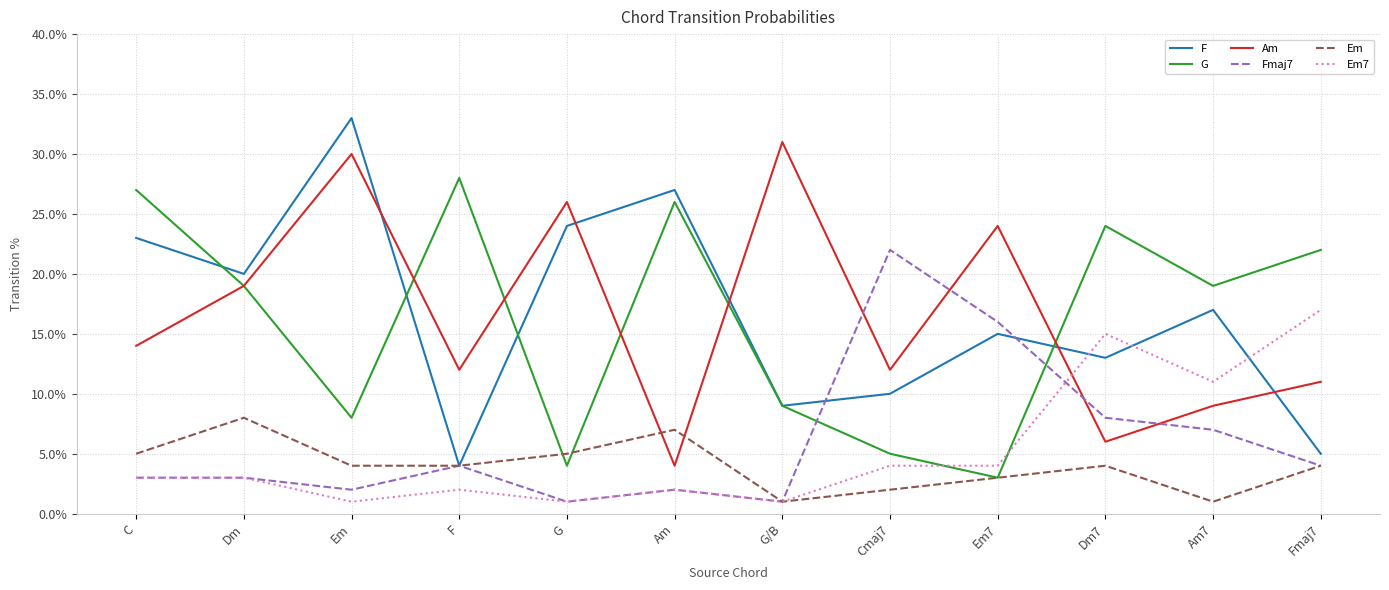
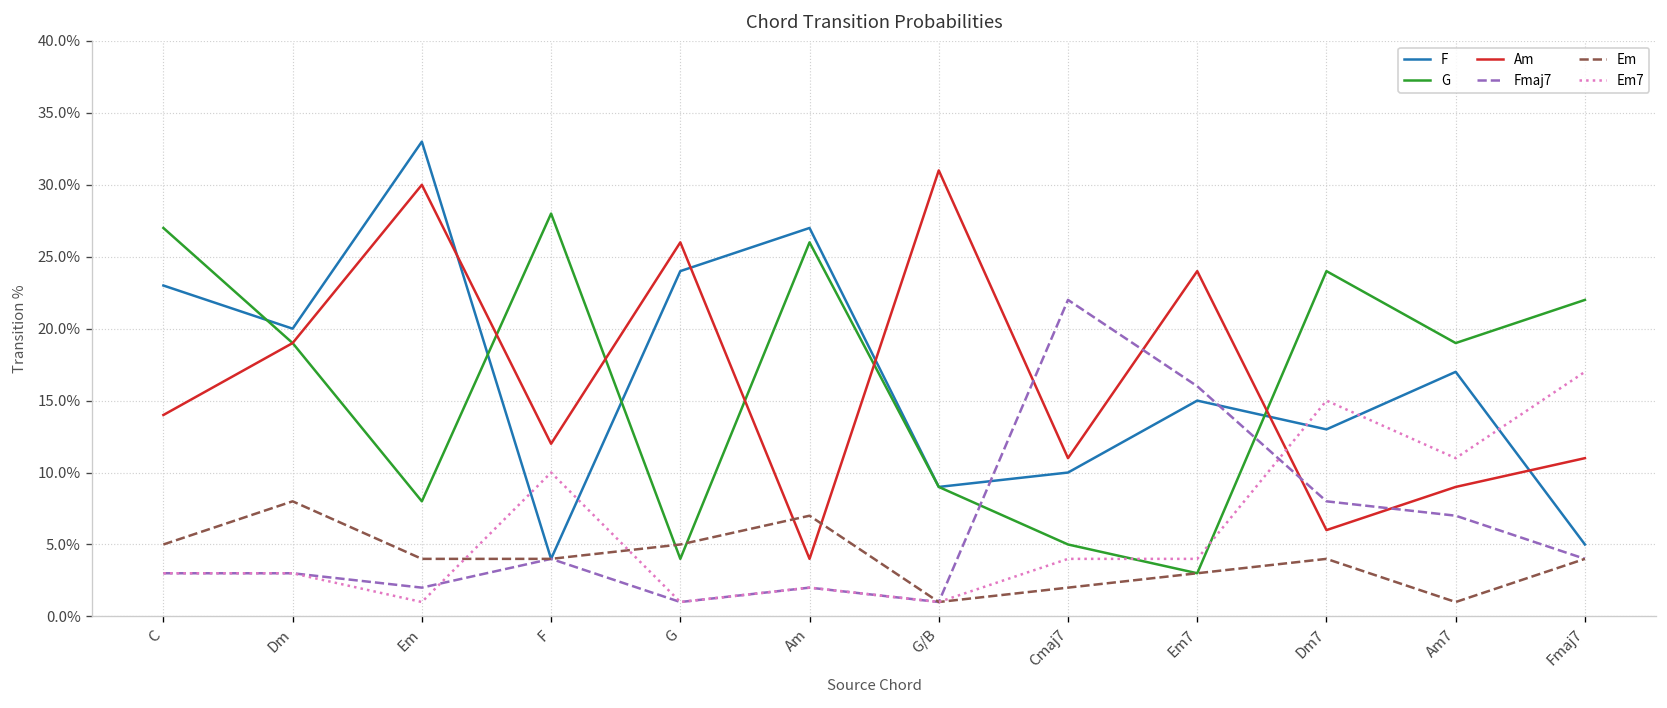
Em7, F: 2% -> 10%
Am, Cmaj7: 12% -> 11%
